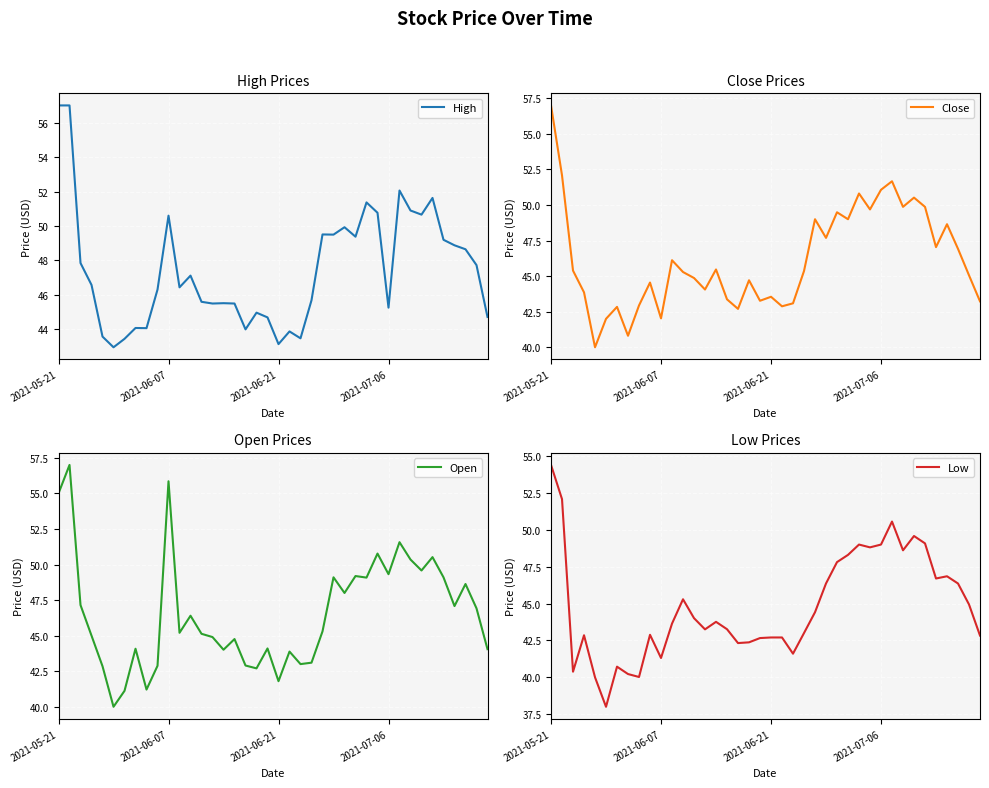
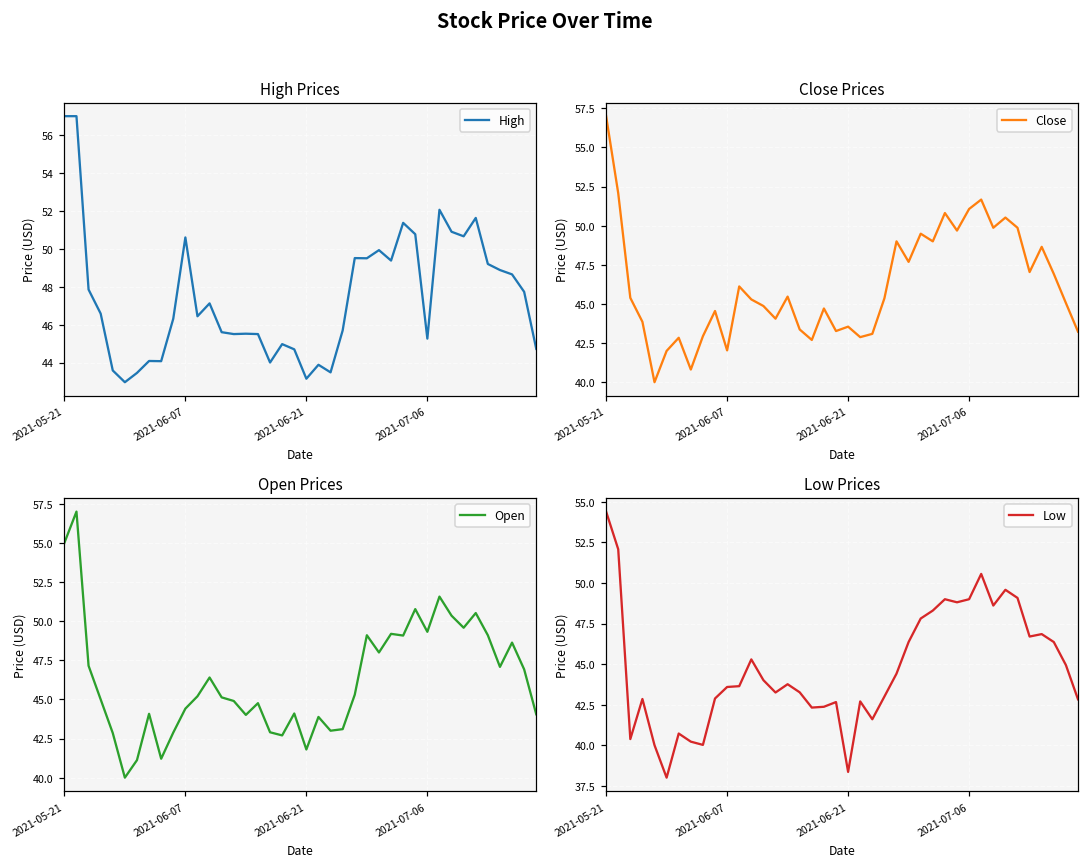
Open Prices, 2021-06-07: 55.9 -> 44.4
Low Prices, 2021-06-07: 41.3 -> 43.6
Low Prices, 2021-06-21: 42.7 -> 38.4
